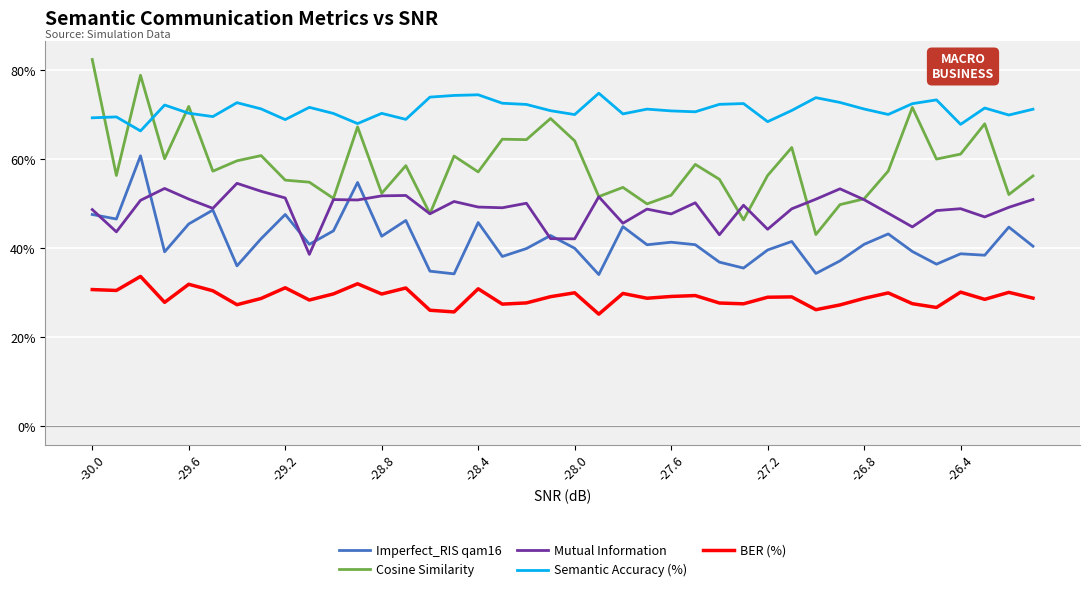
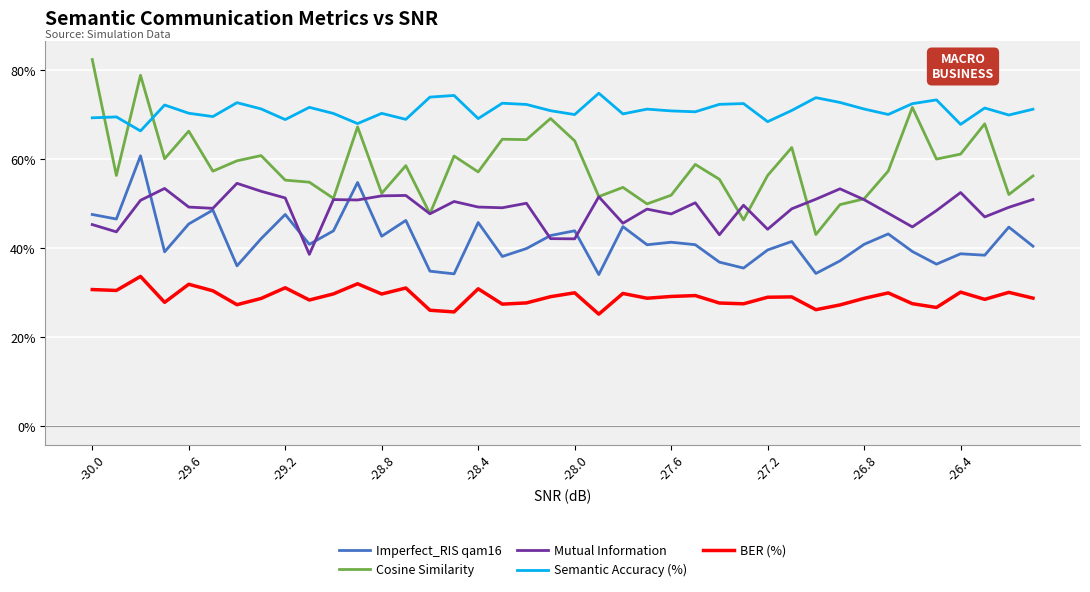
Mutual Information, -30.0: 49% -> 45%
Cosine Similarity, -29.6: 72% -> 66%
Mutual Information, -29.6: 51% -> 49%
Semantic Accuracy (%), -28.4: 74% -> 69%
Imperfect_RIS qam16, -28.0: 40% -> 44%
Mutual Information, -26.4: 49% -> 53%
